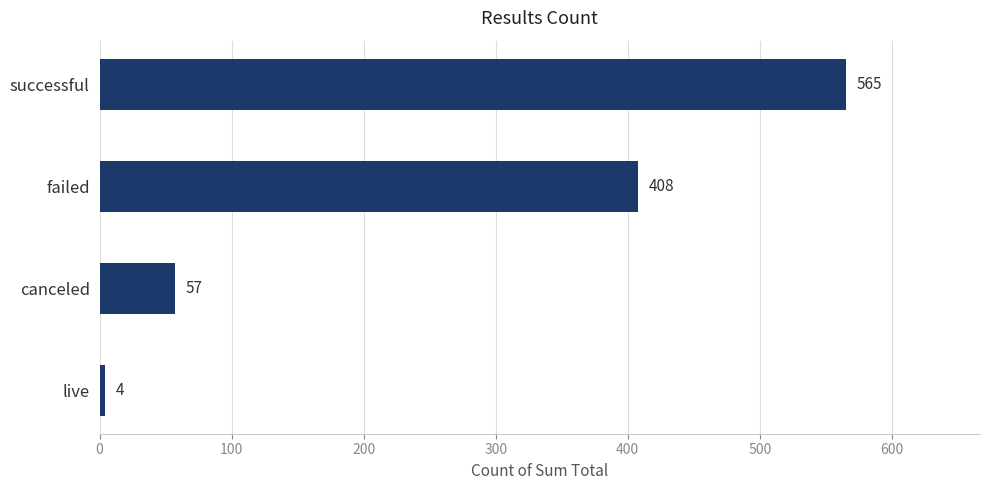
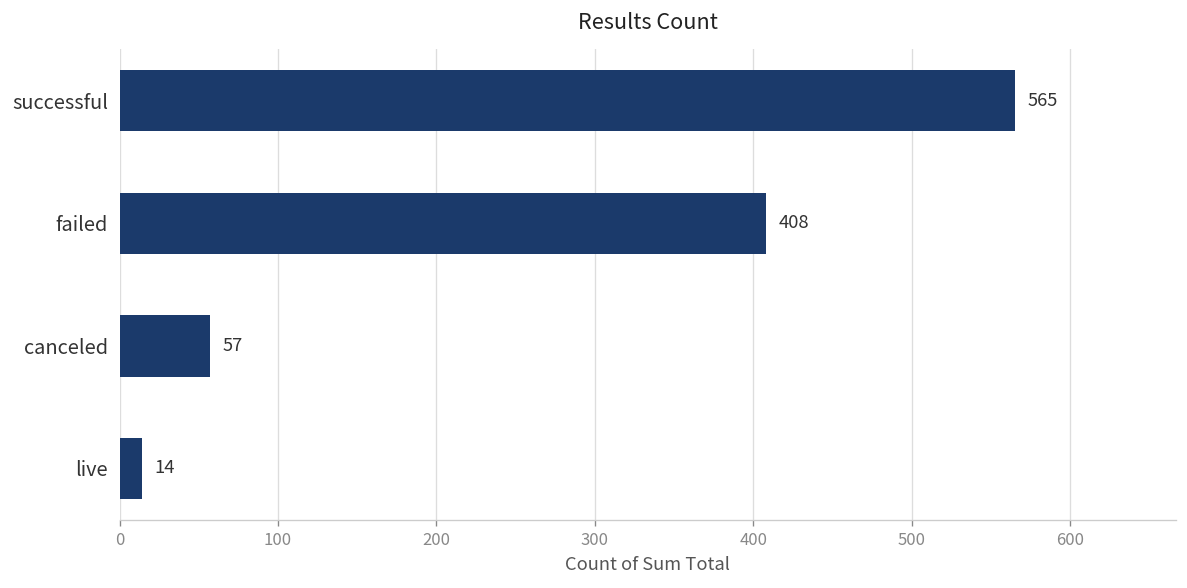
live: 4 -> 14
